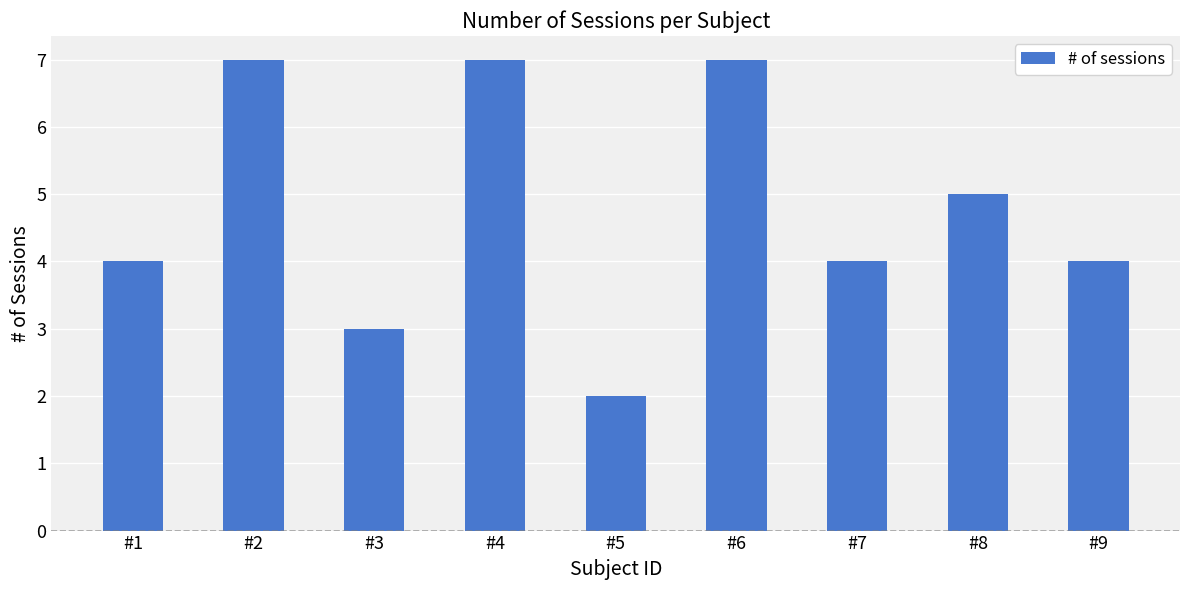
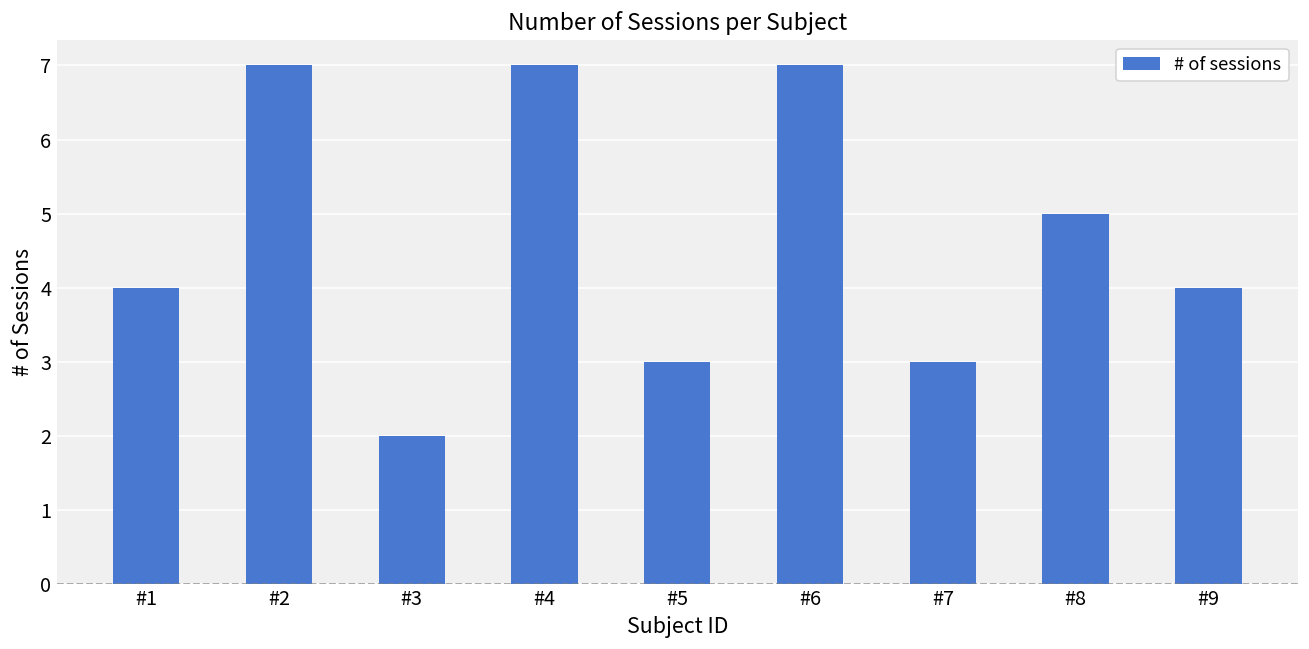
#3: 3 -> 2
#5: 2 -> 3
#7: 4 -> 3
